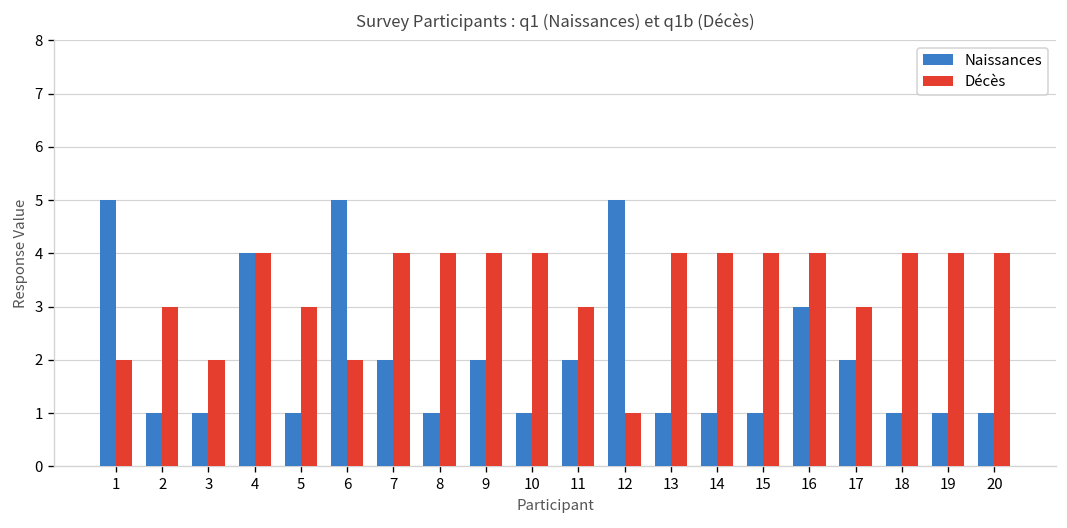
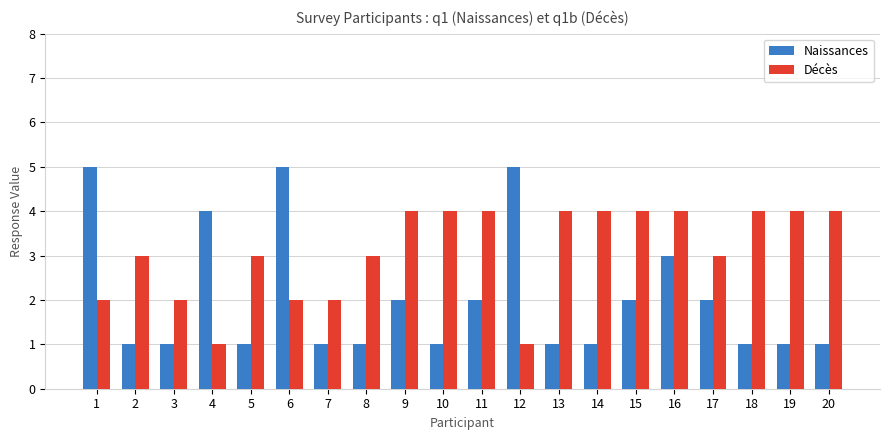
Décès, 4: 4 -> 1
Naissances, 7: 2 -> 1
Décès, 7: 4 -> 2
Décès, 8: 4 -> 3
Décès, 11: 3 -> 4
Naissances, 15: 1 -> 2
